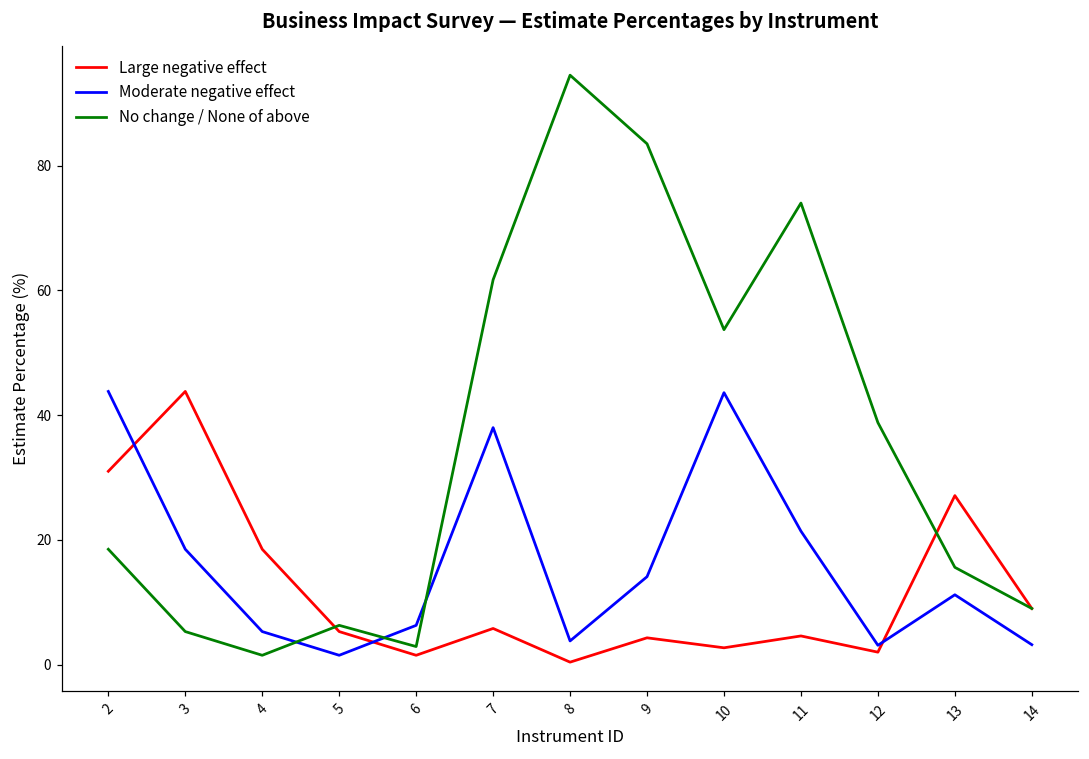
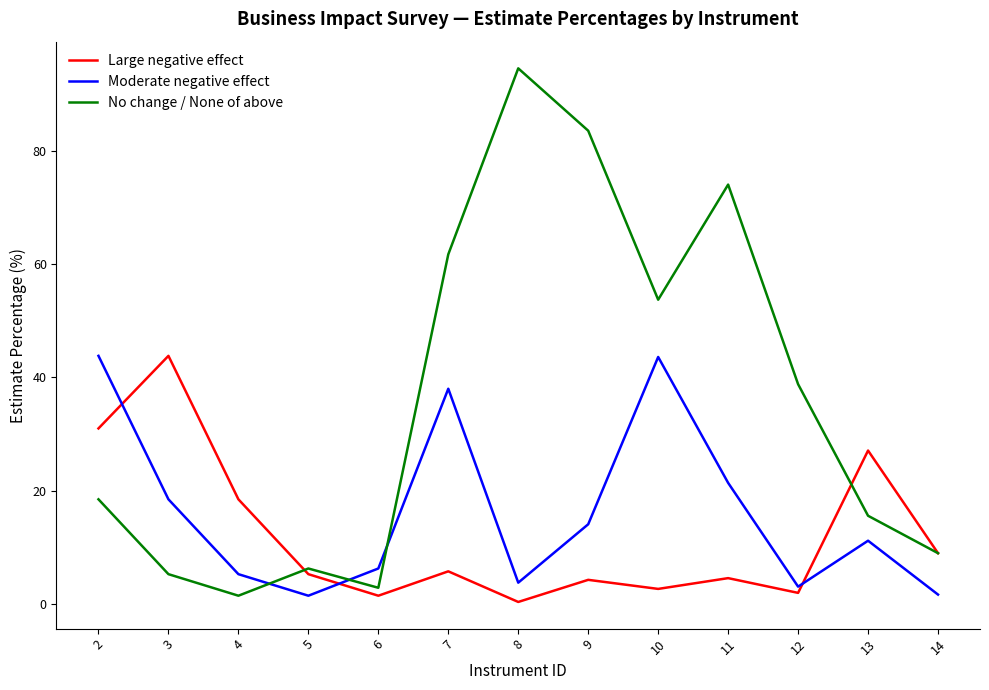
Moderate negative effect, 14: 3 -> 2
